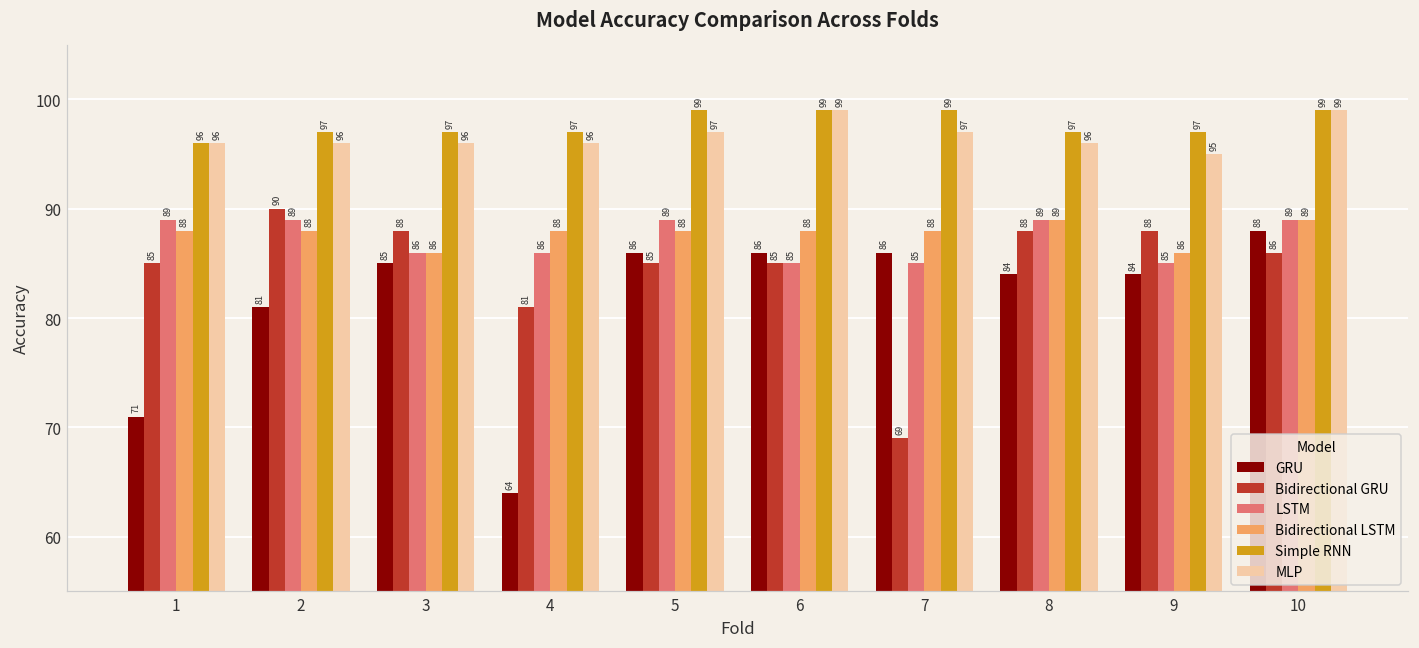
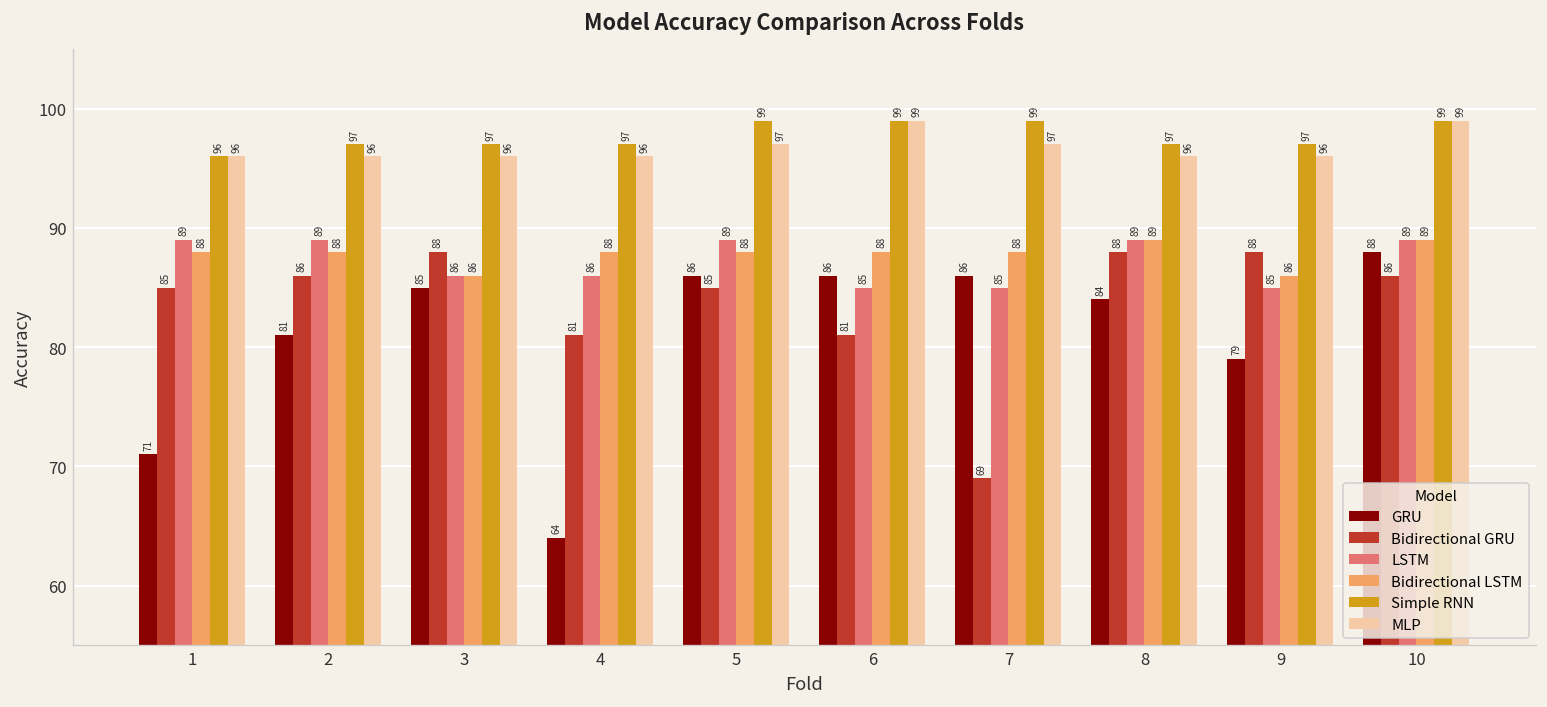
Bidirectional GRU, 2: 90 -> 86
Bidirectional GRU, 6: 85 -> 81
GRU, 9: 84 -> 79
MLP, 9: 95 -> 96
